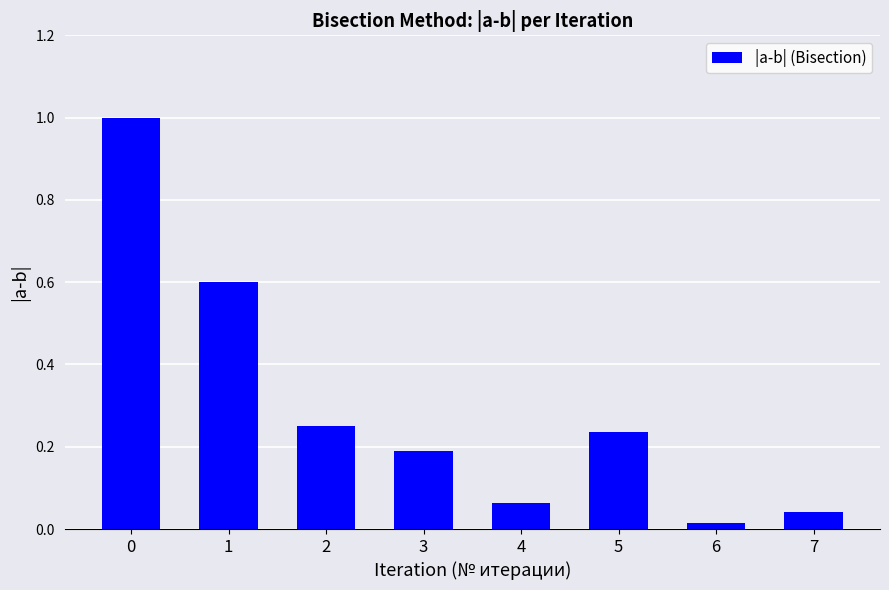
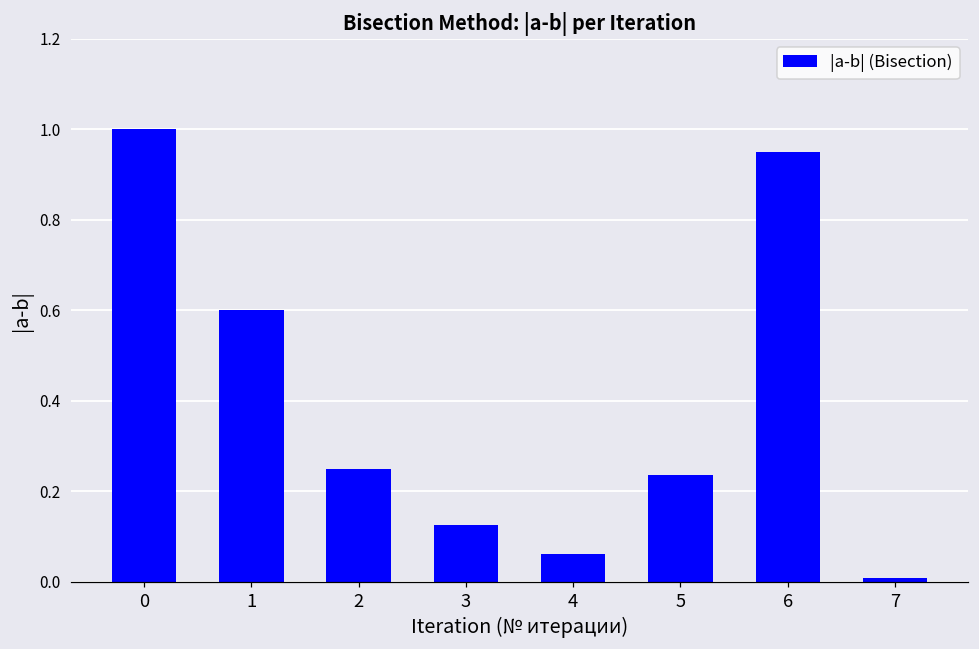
3: 0.19 -> 0.13
6: 0.02 -> 0.95
7: 0.04 -> 0.01
